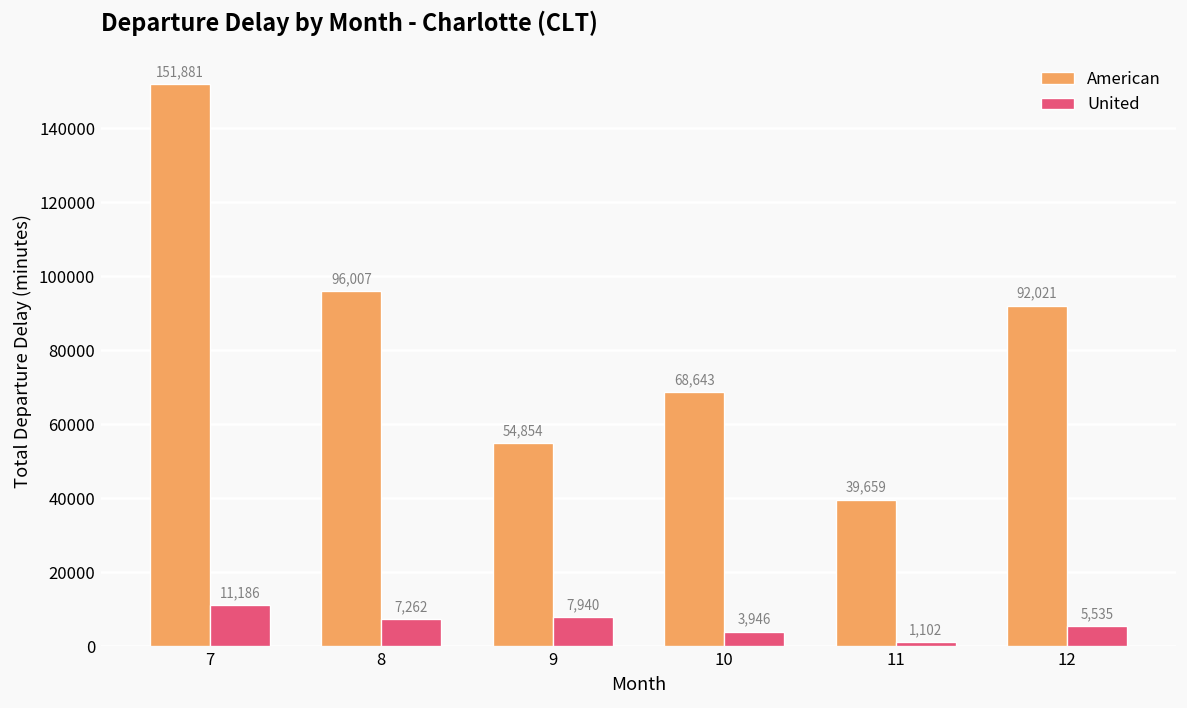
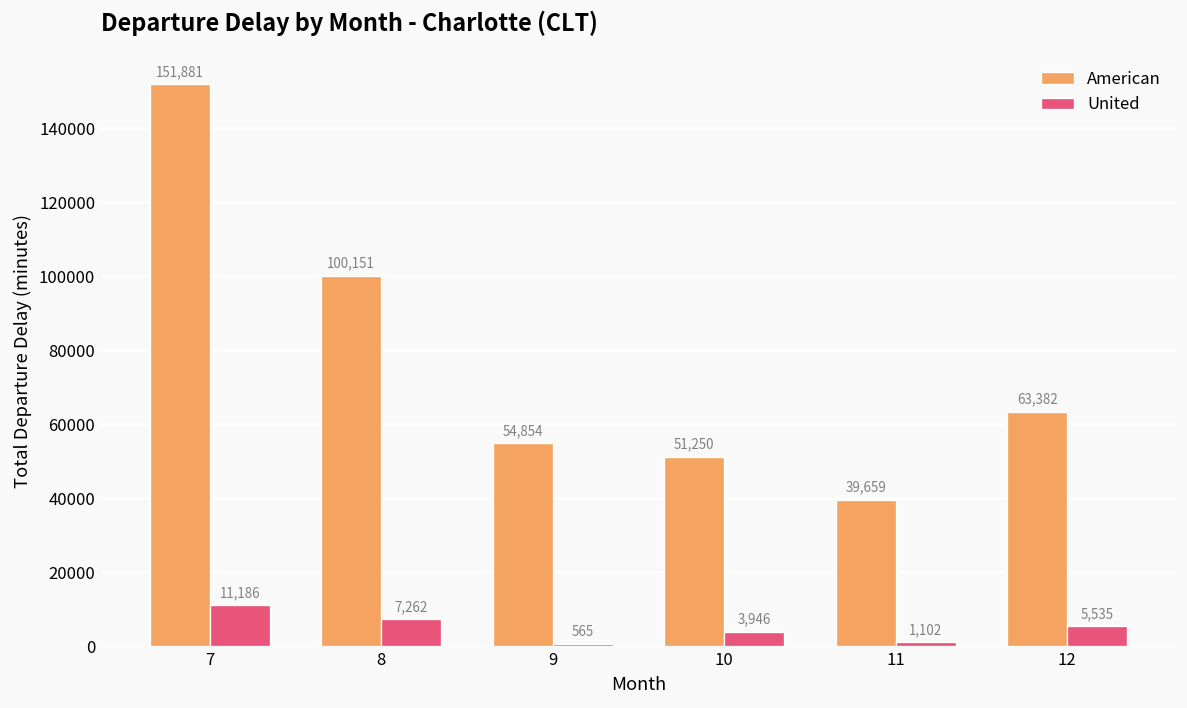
American, 8: 96,007 -> 100,151
United, 9: 7,940 -> 565
American, 10: 68,643 -> 51,250
American, 12: 92,021 -> 63,382
